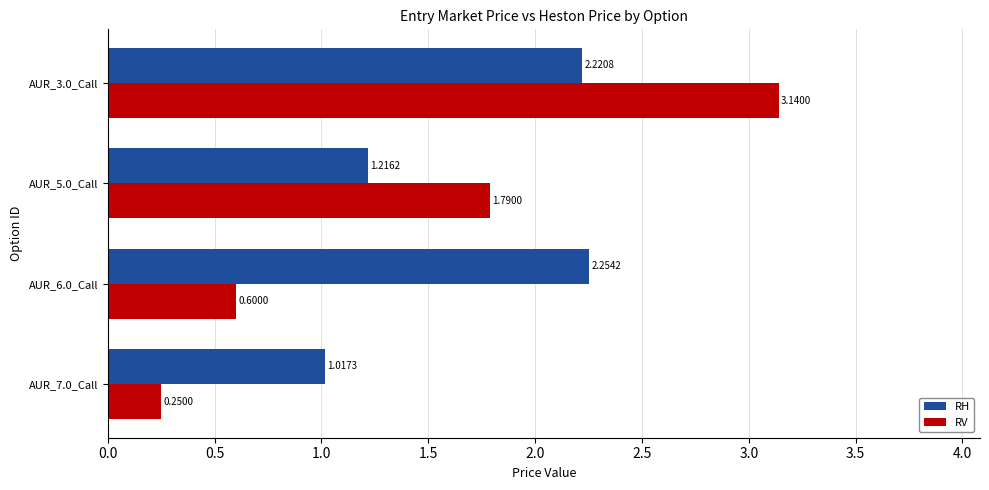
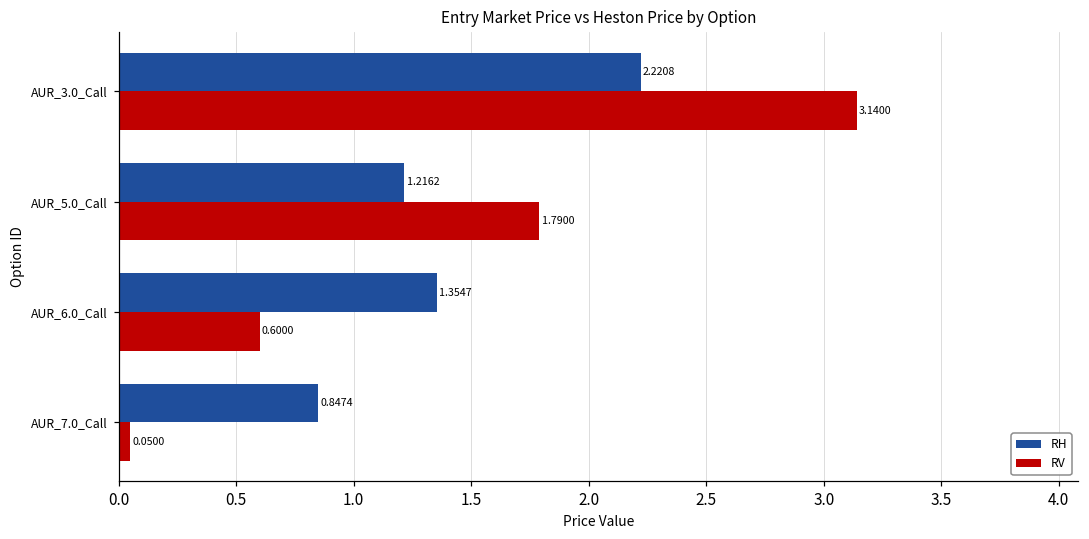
RH, AUR_6.0_Call: 2.2542 -> 1.3547
RH, AUR_7.0_Call: 1.0173 -> 0.8474
RV, AUR_7.0_Call: 0.2500 -> 0.0500
